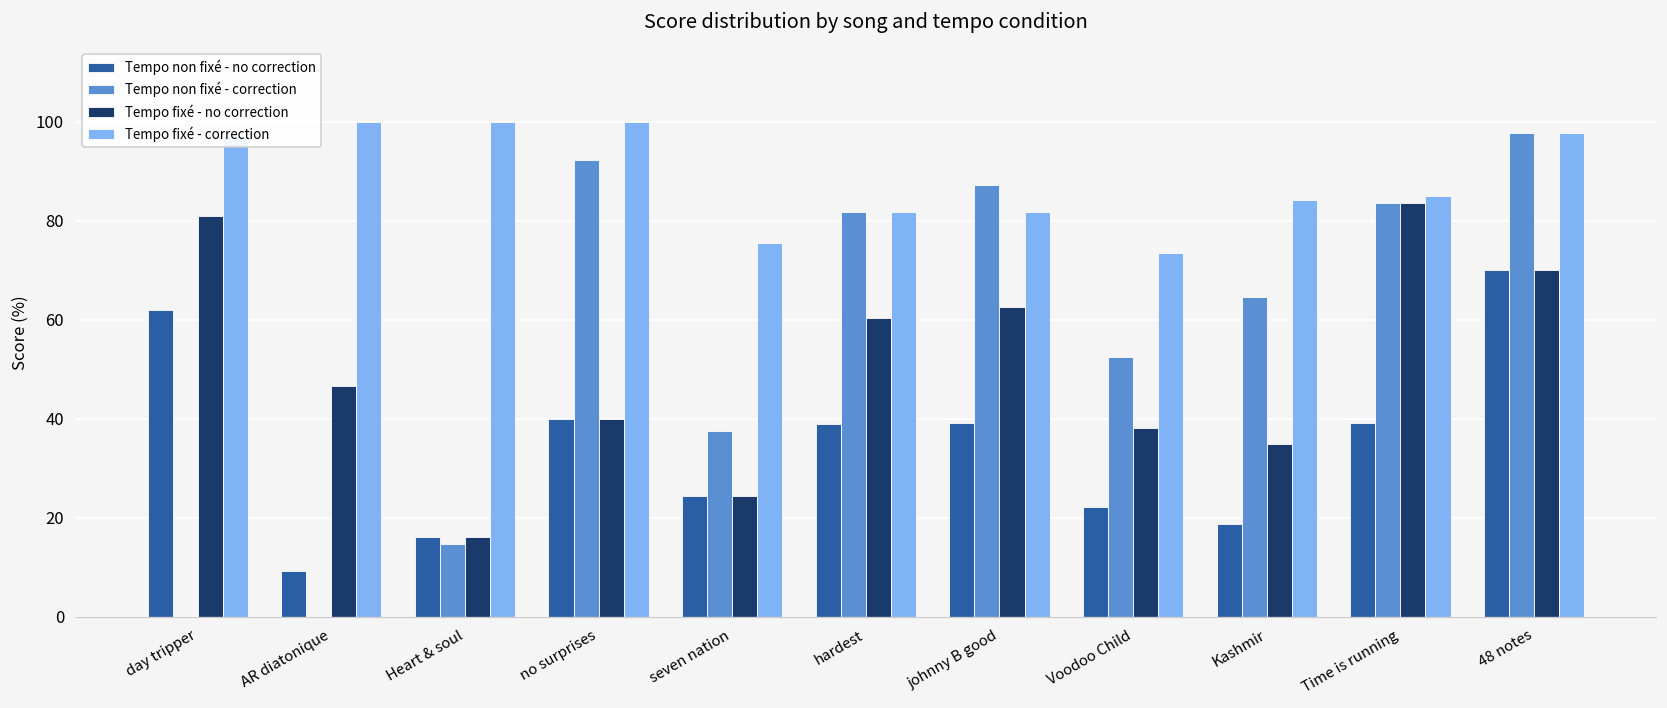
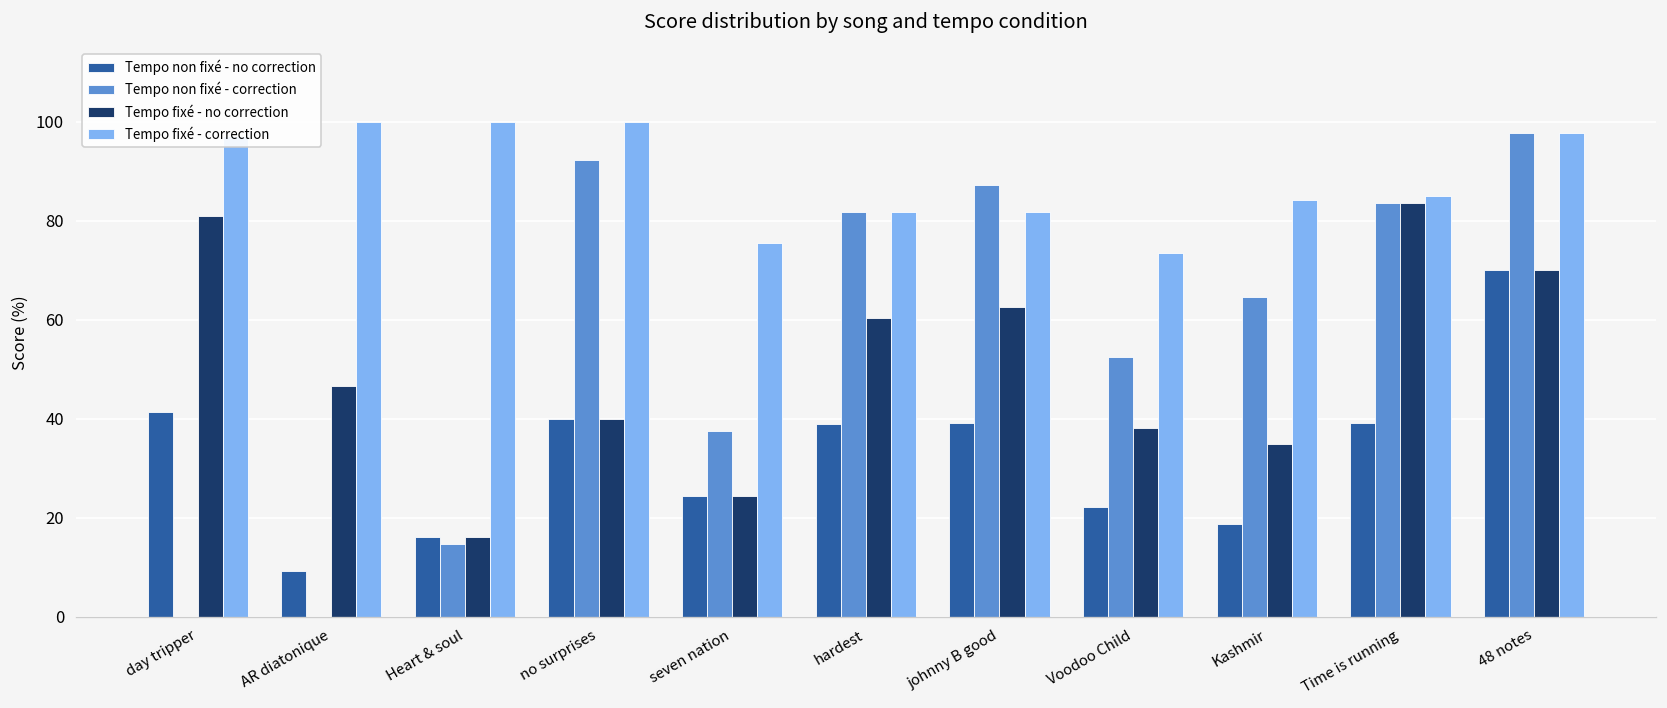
Tempo non fixé - no correction, day tripper: 62 -> 41
